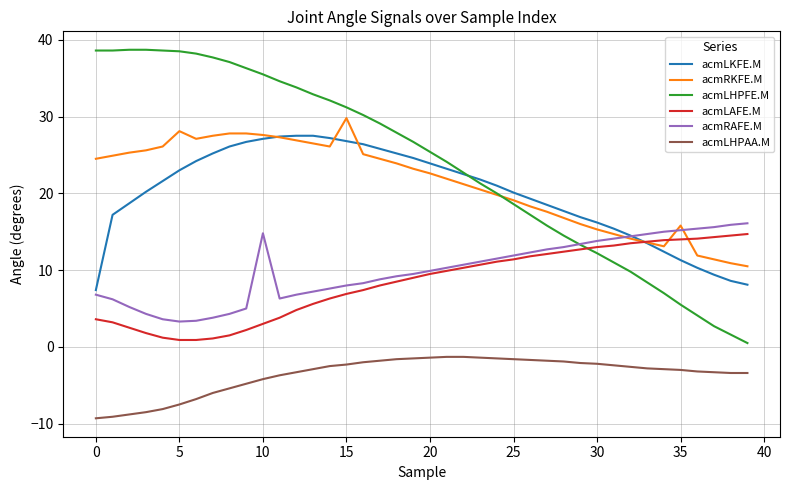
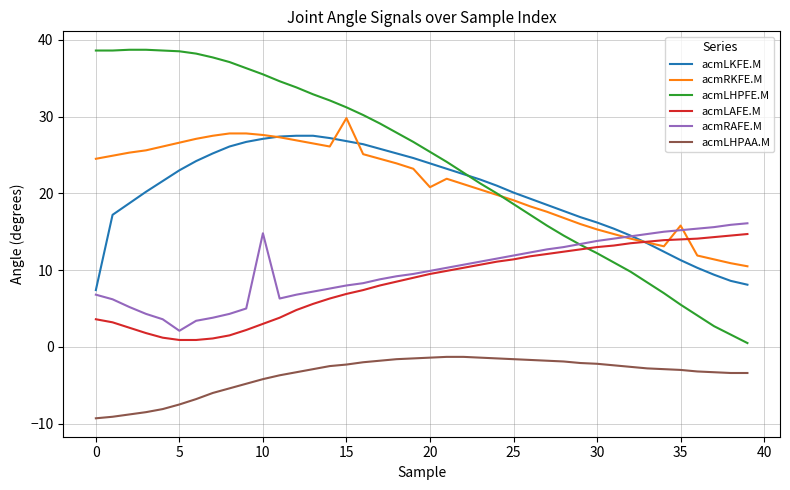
acmRKFE.M, 5: 28 -> 27
acmRAFE.M, 5: 3 -> 2
acmRKFE.M, 20: 23 -> 21
